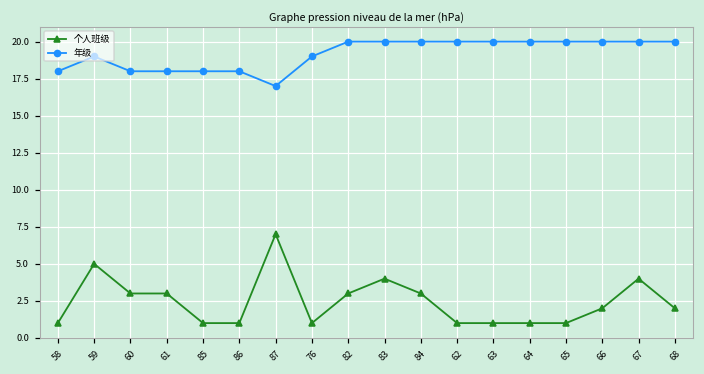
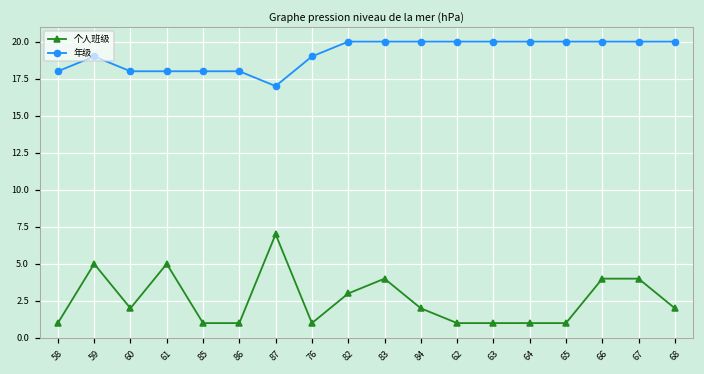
个人班级, 60: 3 -> 2
个人班级, 61: 3 -> 5
个人班级, 84: 3 -> 2
个人班级, 66: 2 -> 4
